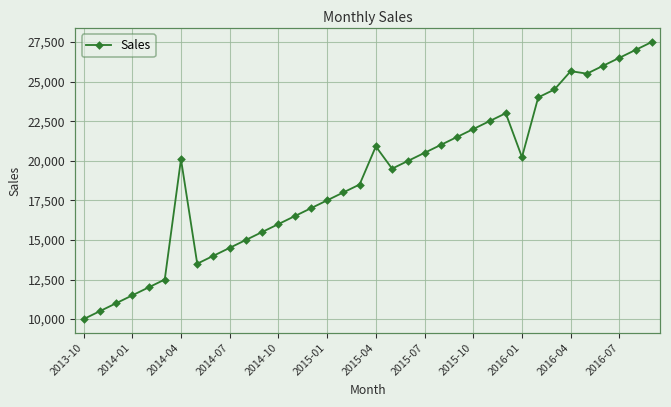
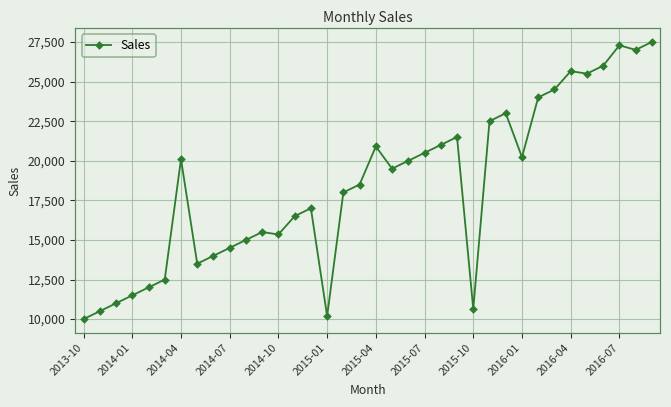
2014-10: 16,000 -> 15,300
2015-01: 17,500 -> 10,200
2015-10: 22,000 -> 10,600
2016-07: 26,500 -> 27,300
